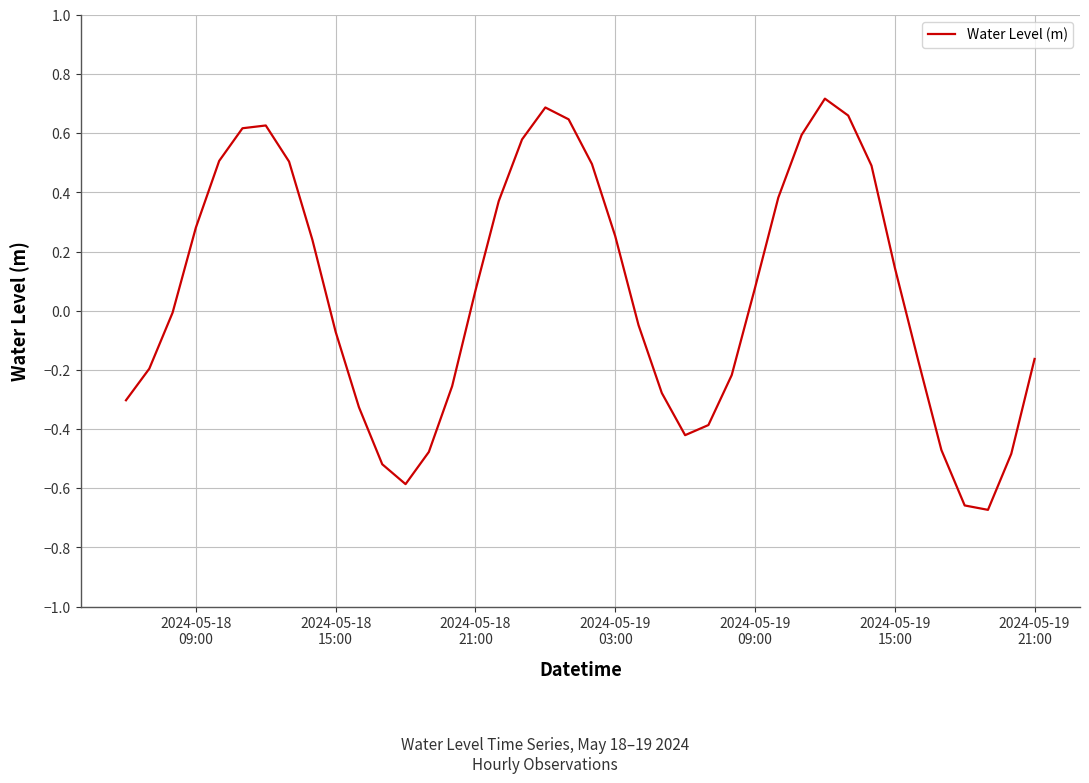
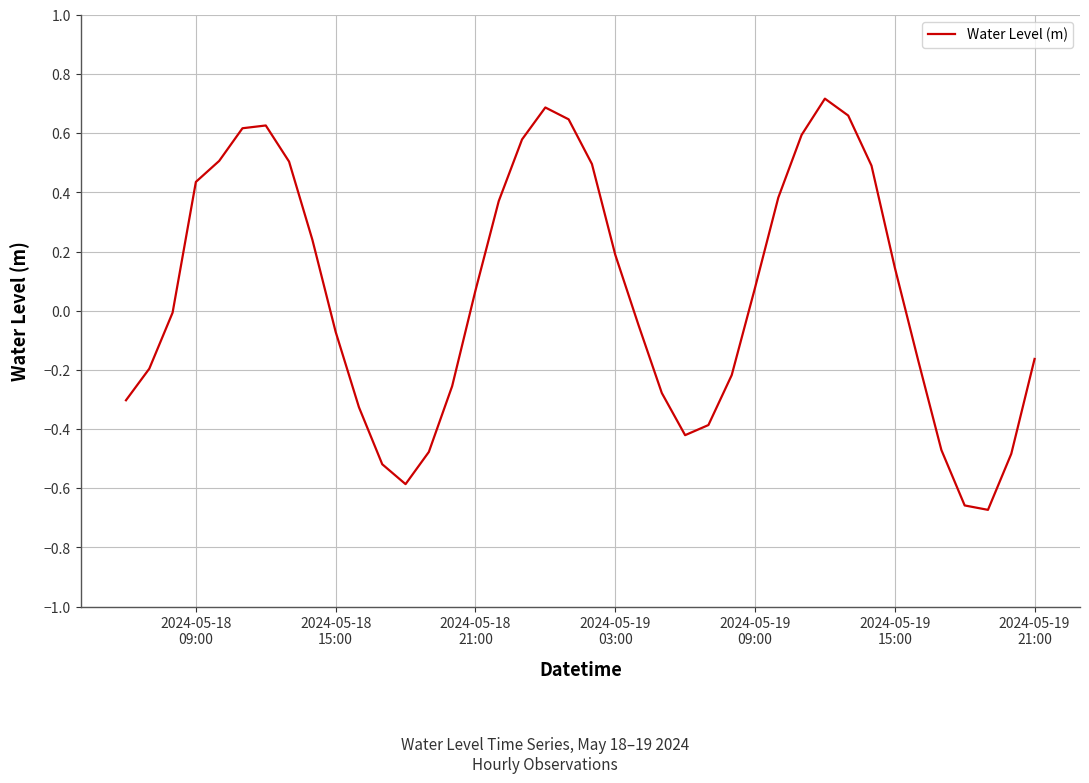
2024-05-18 09:00: 0.28 -> 0.44
2024-05-19 03:00: 0.25 -> 0.19
